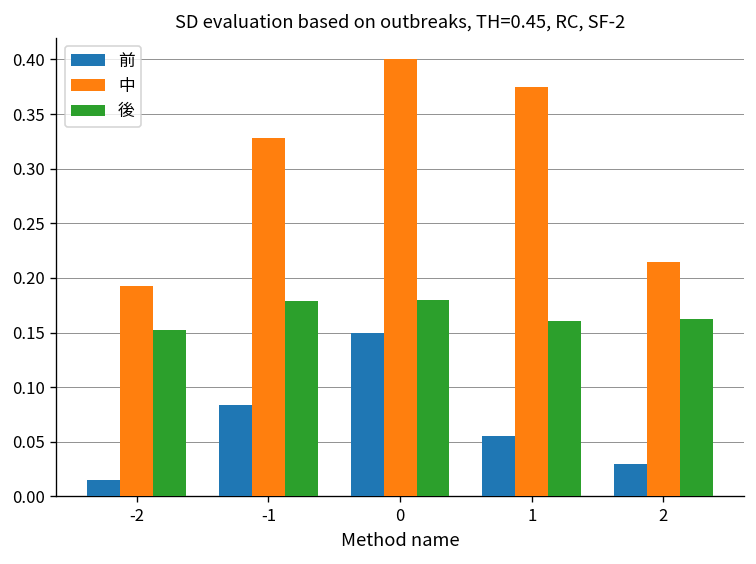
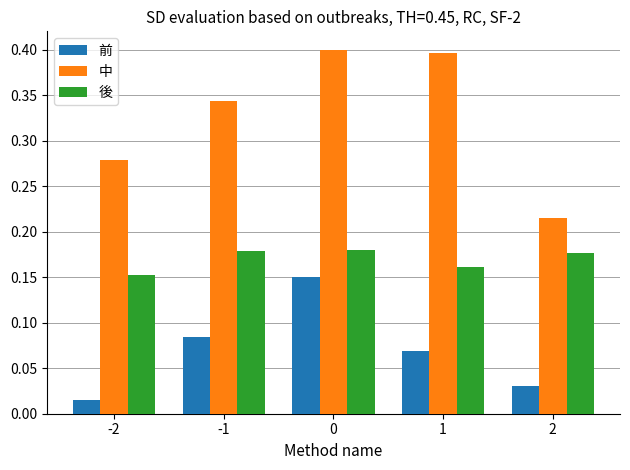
中, -2: 0.19 -> 0.28
中, -1: 0.33 -> 0.34
前, 1: 0.06 -> 0.07
中, 1: 0.38 -> 0.40
後, 2: 0.16 -> 0.18
